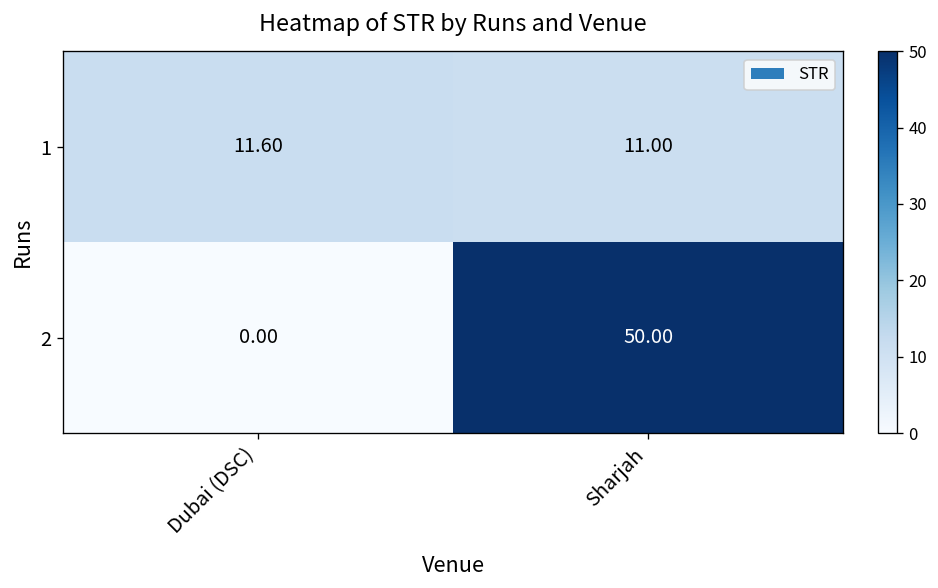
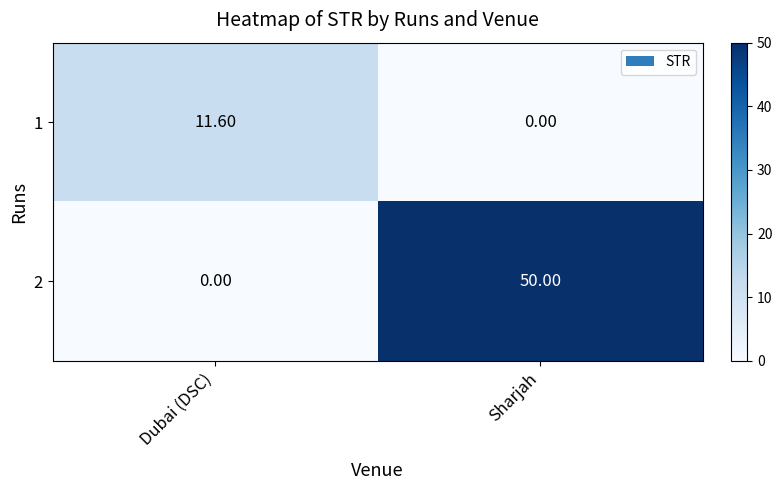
1, Sharjah: 11.00 -> 0.00
